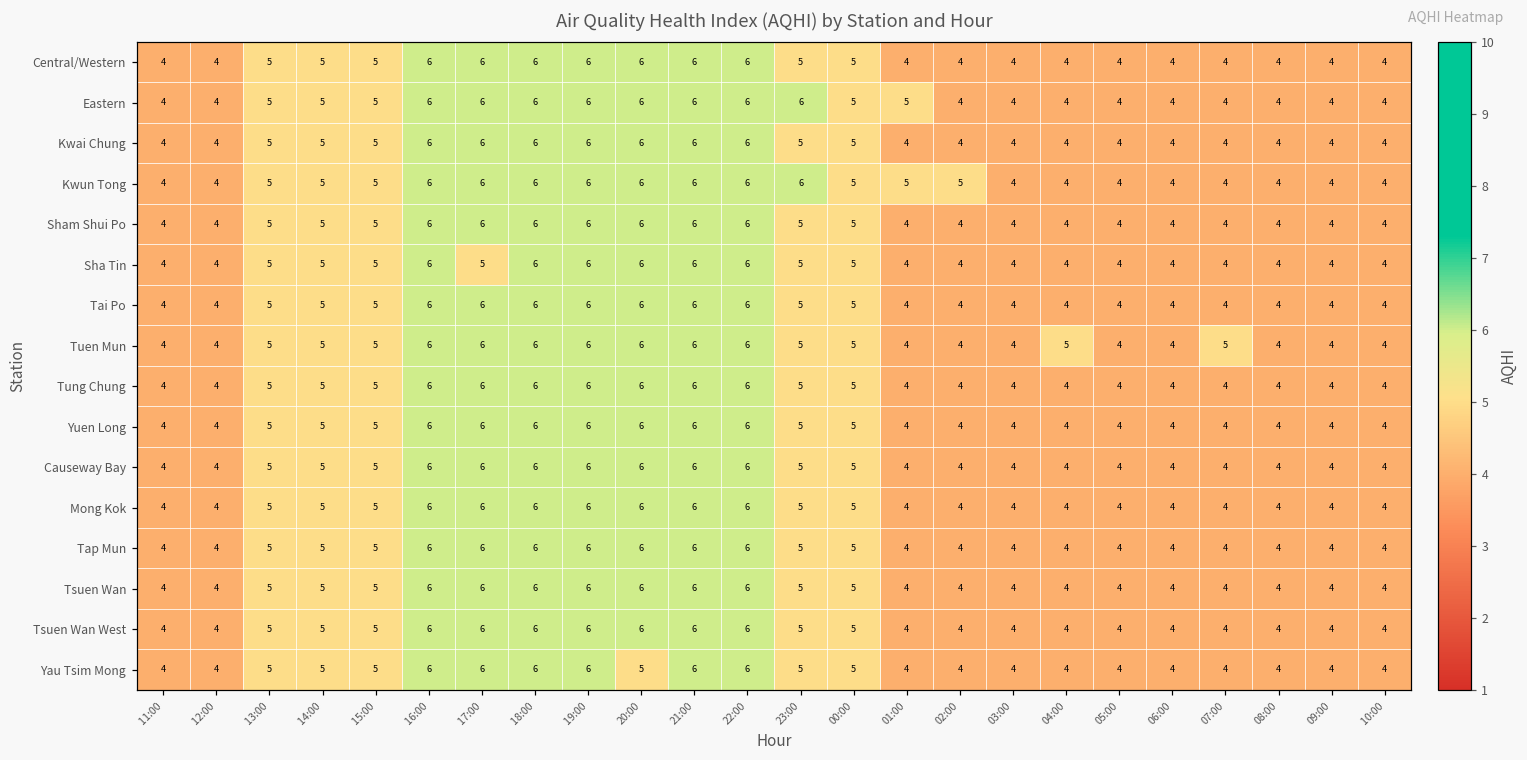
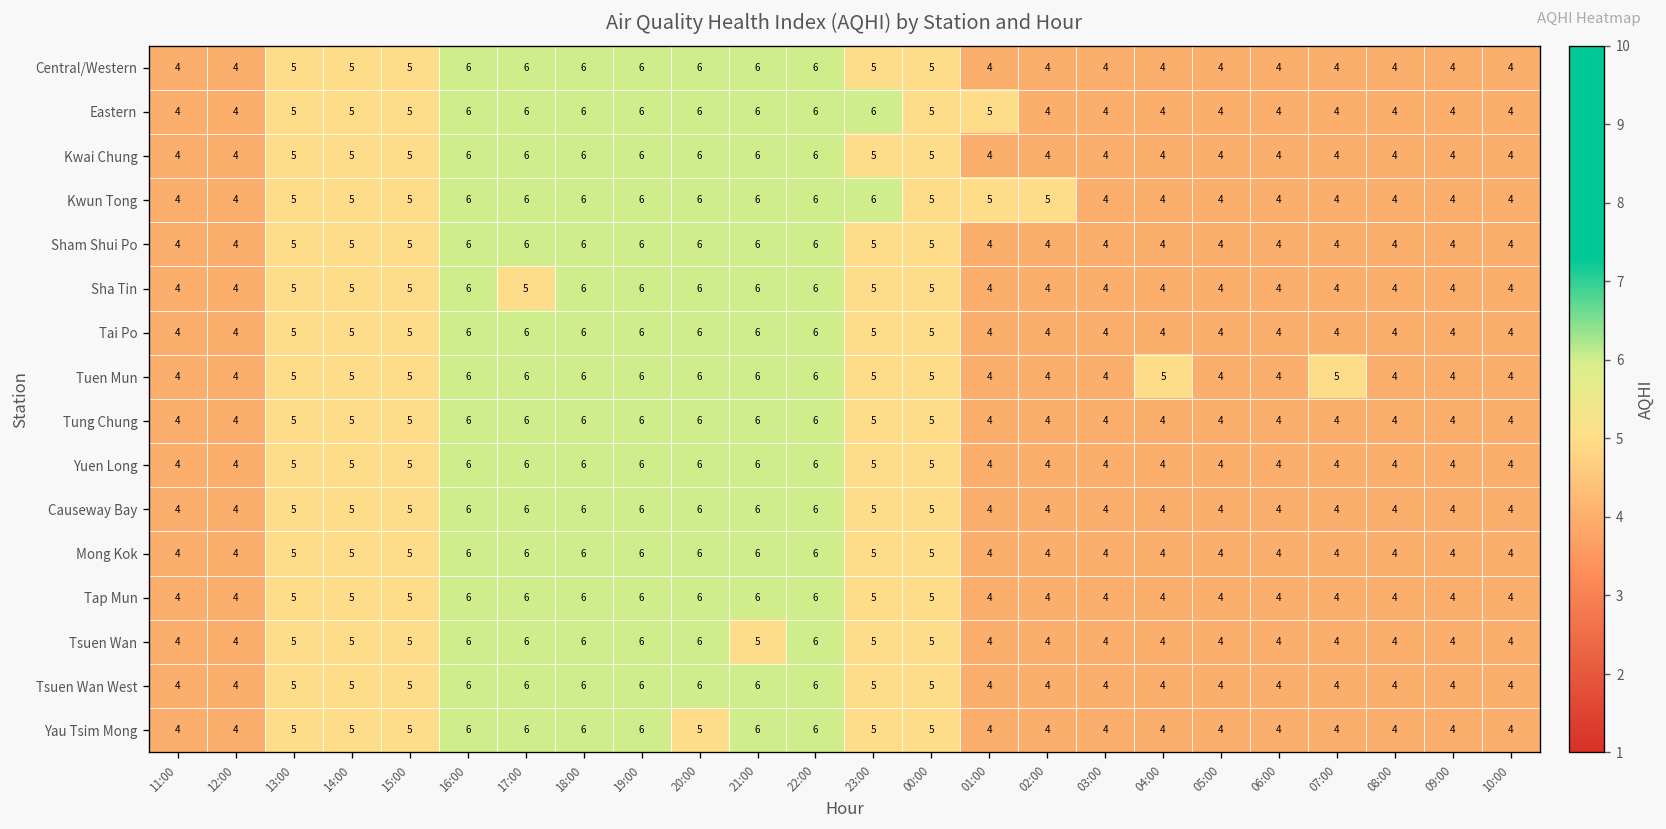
Tsuen Wan, 21:00: 6 -> 5
